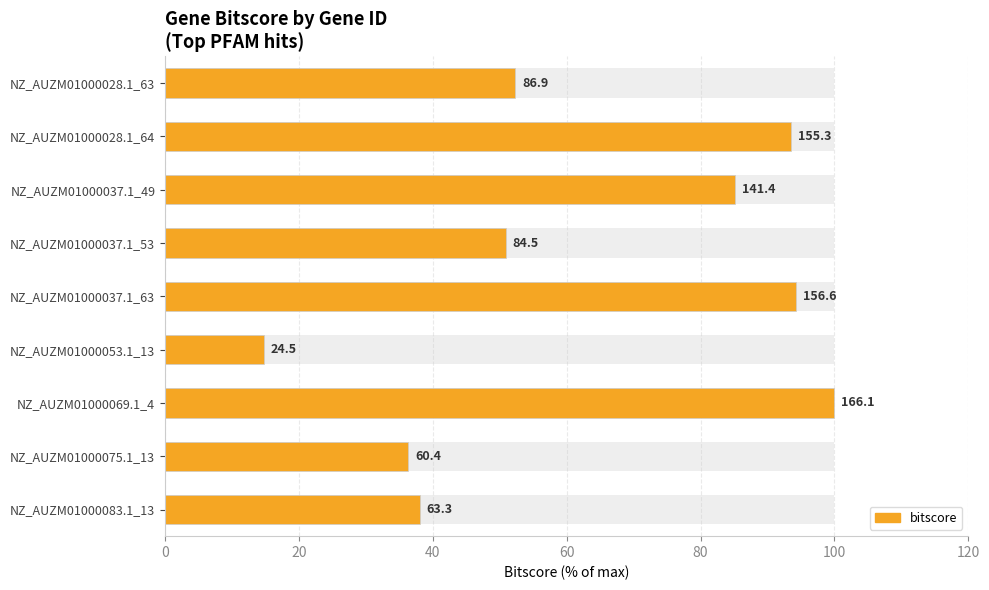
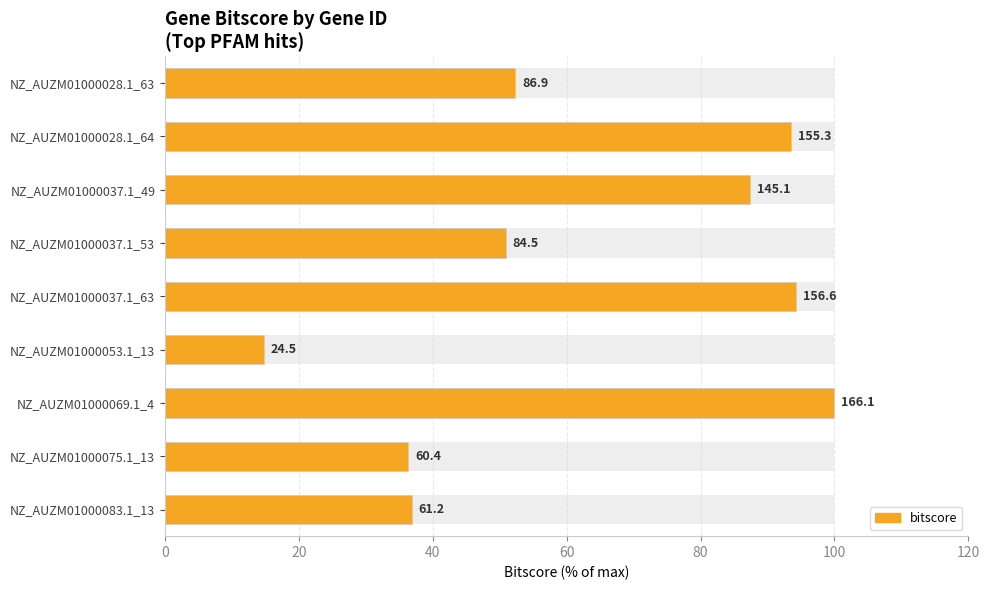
bitscore, NZ_AUZM01000037.1_49: 141.4 -> 145.1
bitscore, NZ_AUZM01000083.1_13: 63.3 -> 61.2
